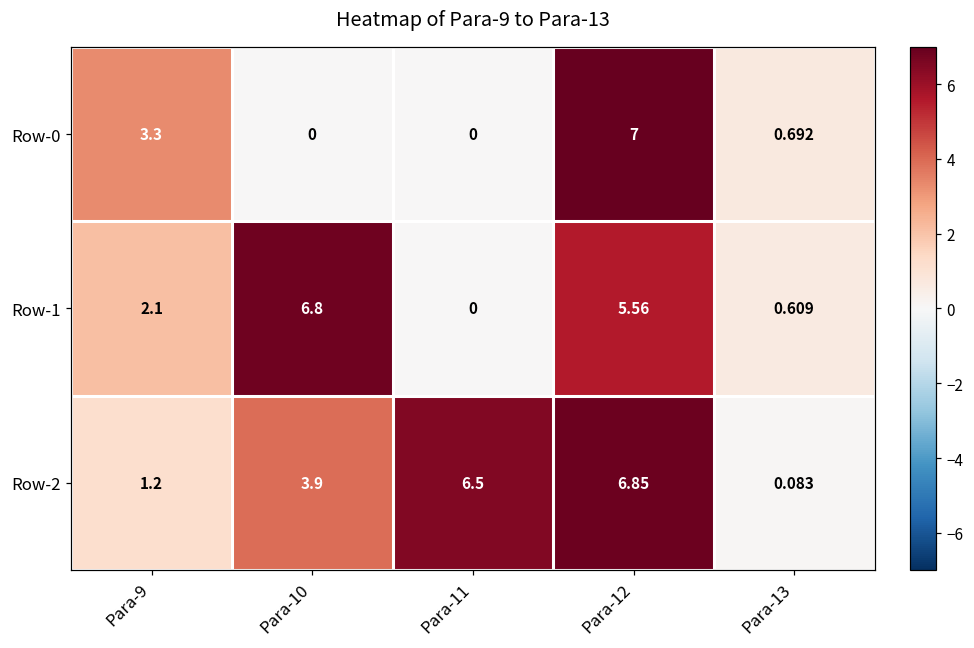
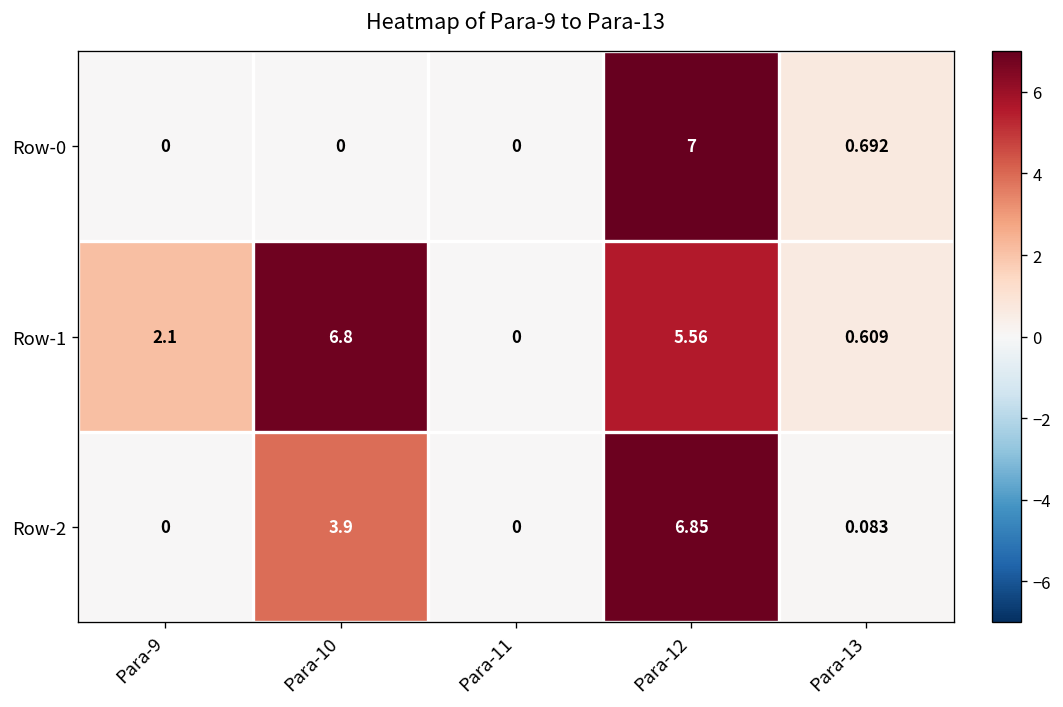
Row-0, Para-9: 3.3 -> 0
Row-2, Para-9: 1.2 -> 0
Row-2, Para-11: 6.5 -> 0
